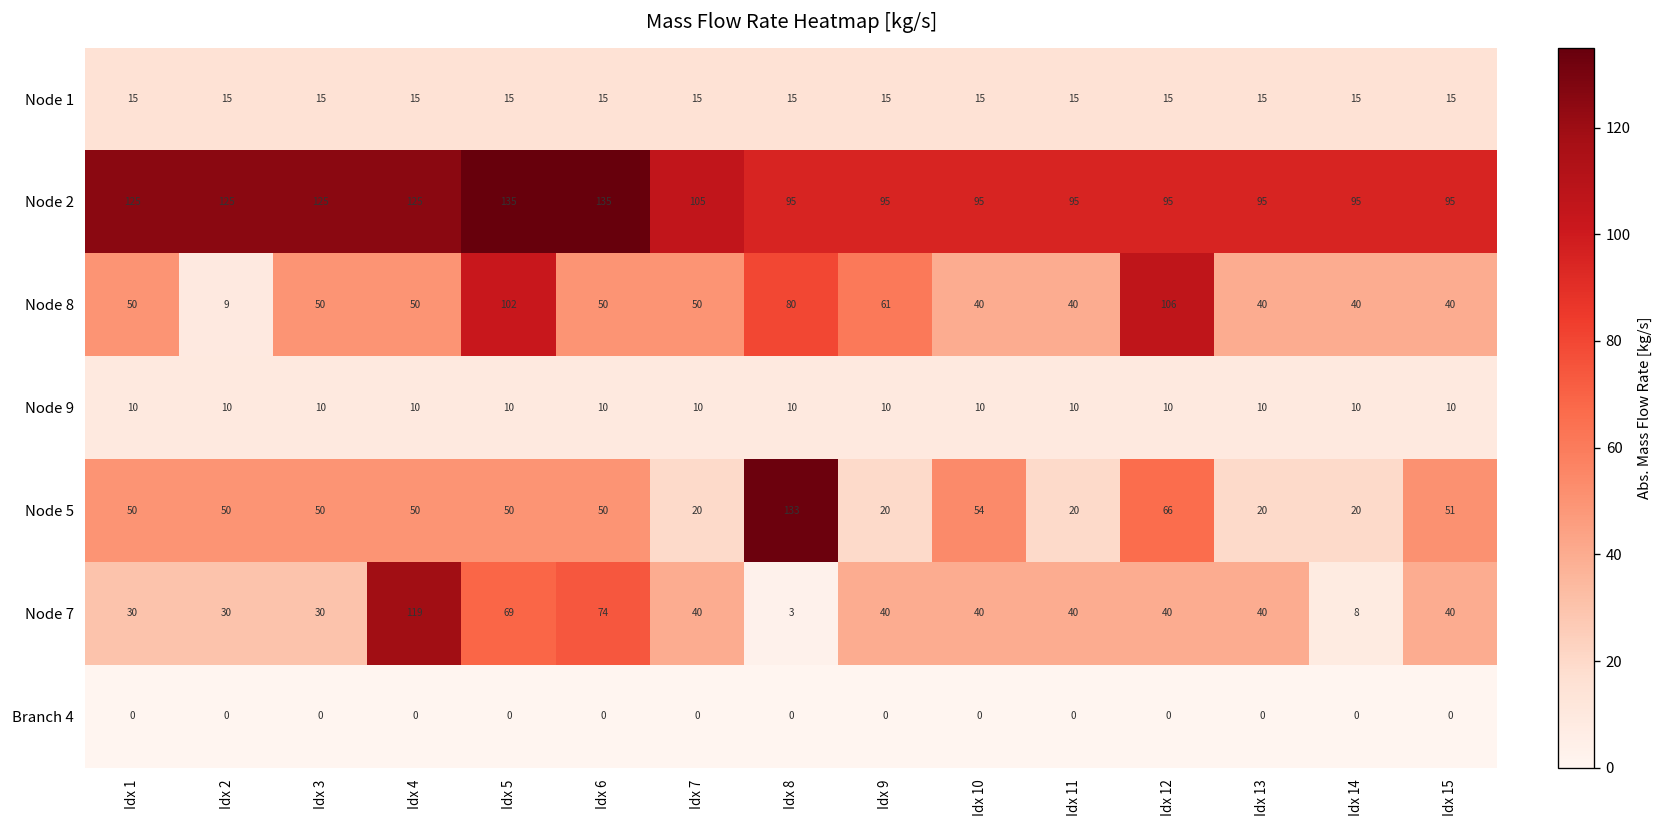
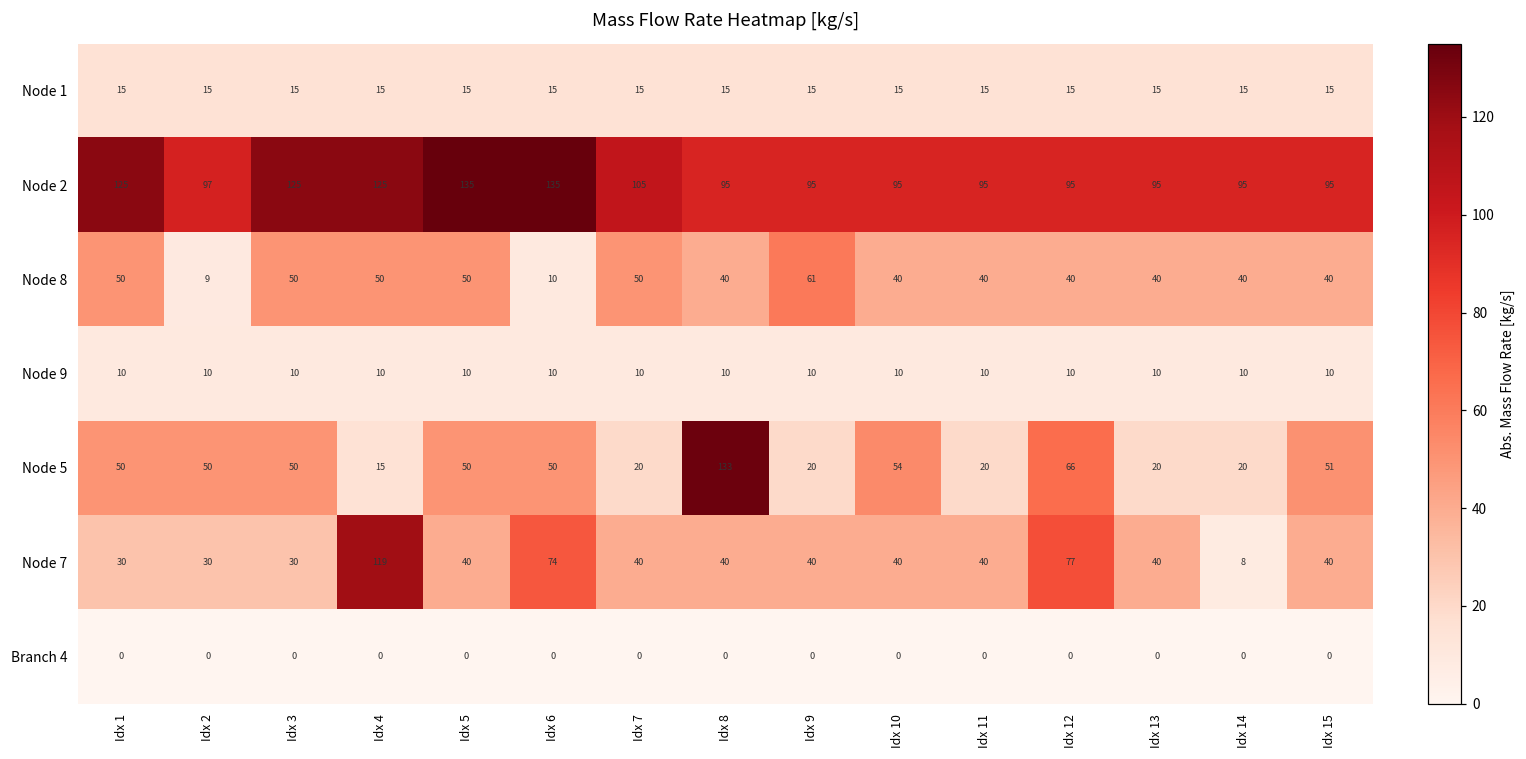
Node 2, Idx 2: 125 -> 97
Node 8, Idx 5: 102 -> 50
Node 8, Idx 6: 50 -> 10
Node 8, Idx 8: 80 -> 40
Node 8, Idx 12: 106 -> 40
Node 5, Idx 4: 50 -> 15
Node 7, Idx 5: 69 -> 40
Node 7, Idx 8: 3 -> 40
Node 7, Idx 12: 40 -> 77
